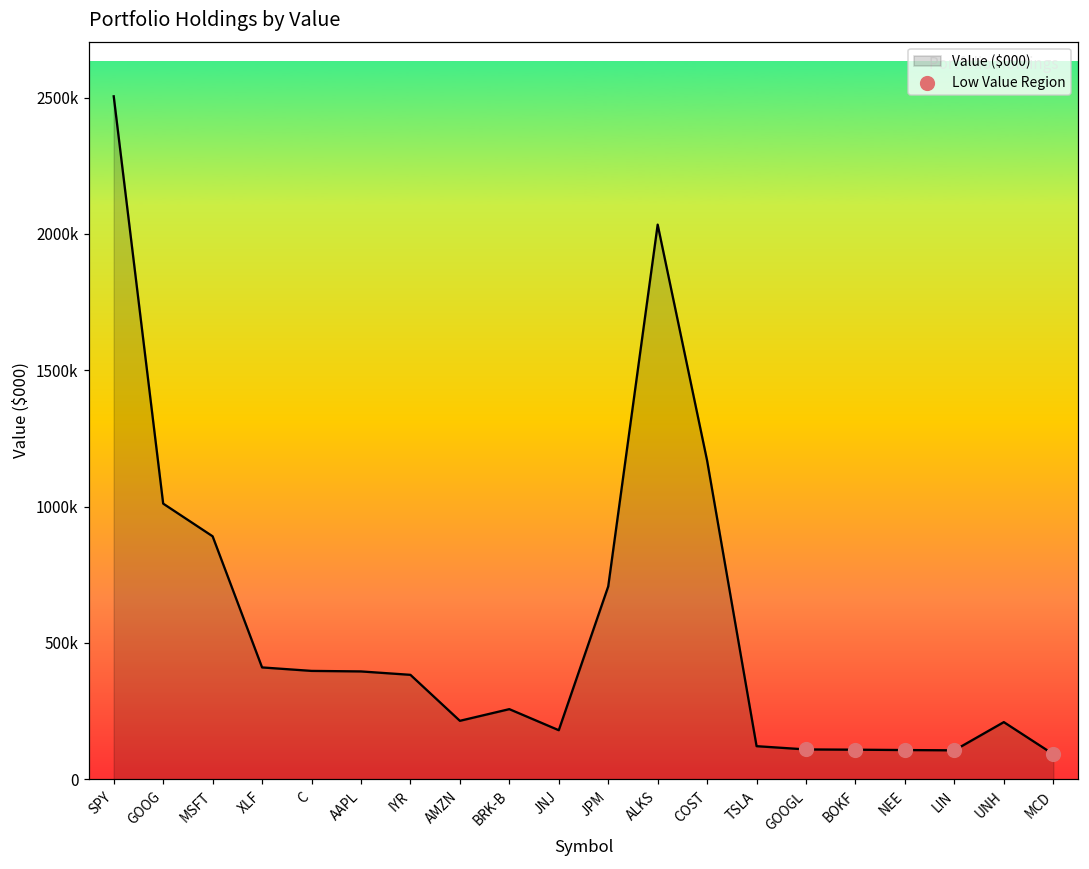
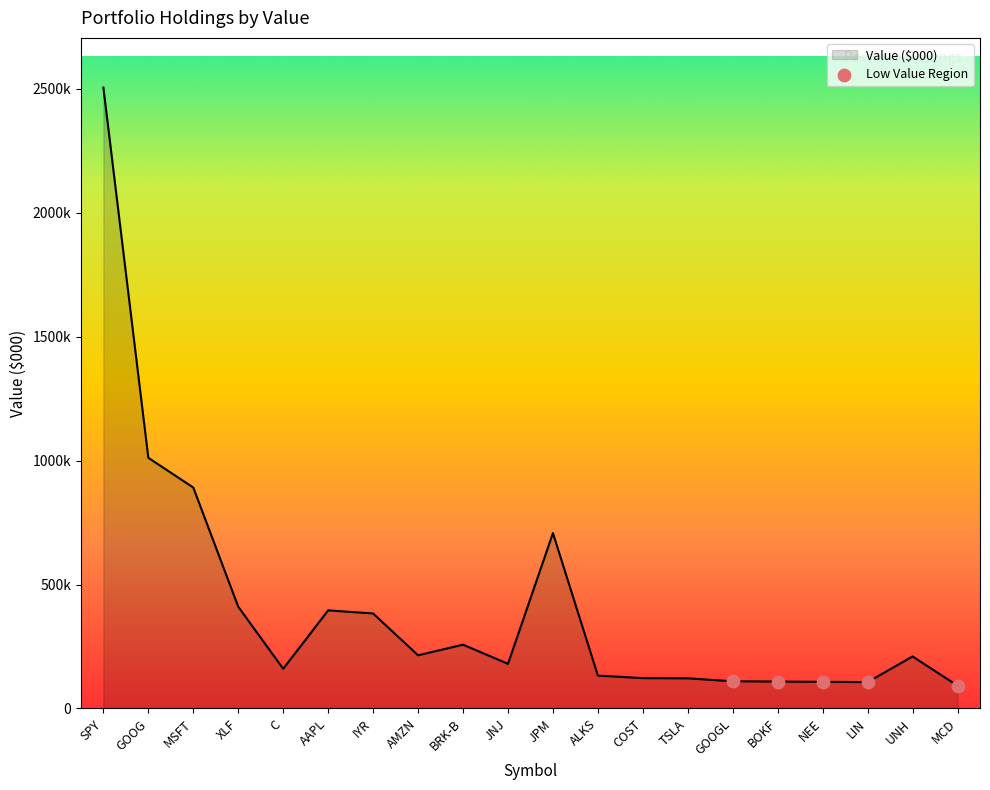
Value ($000), C: 400000 -> 160000
Value ($000), ALKS: 2030000 -> 130000
Value ($000), COST: 1170000 -> 120000
